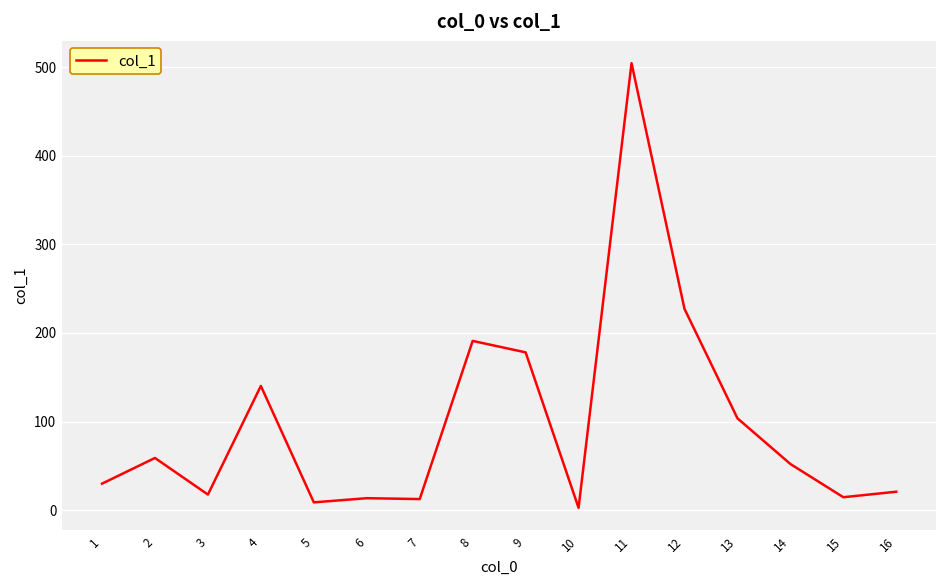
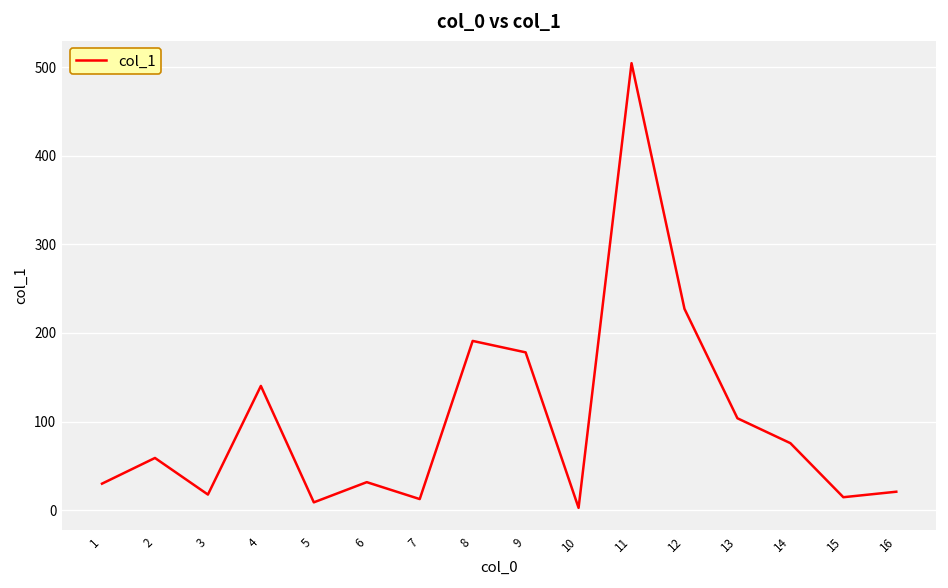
6: 10 -> 30
14: 50 -> 80
